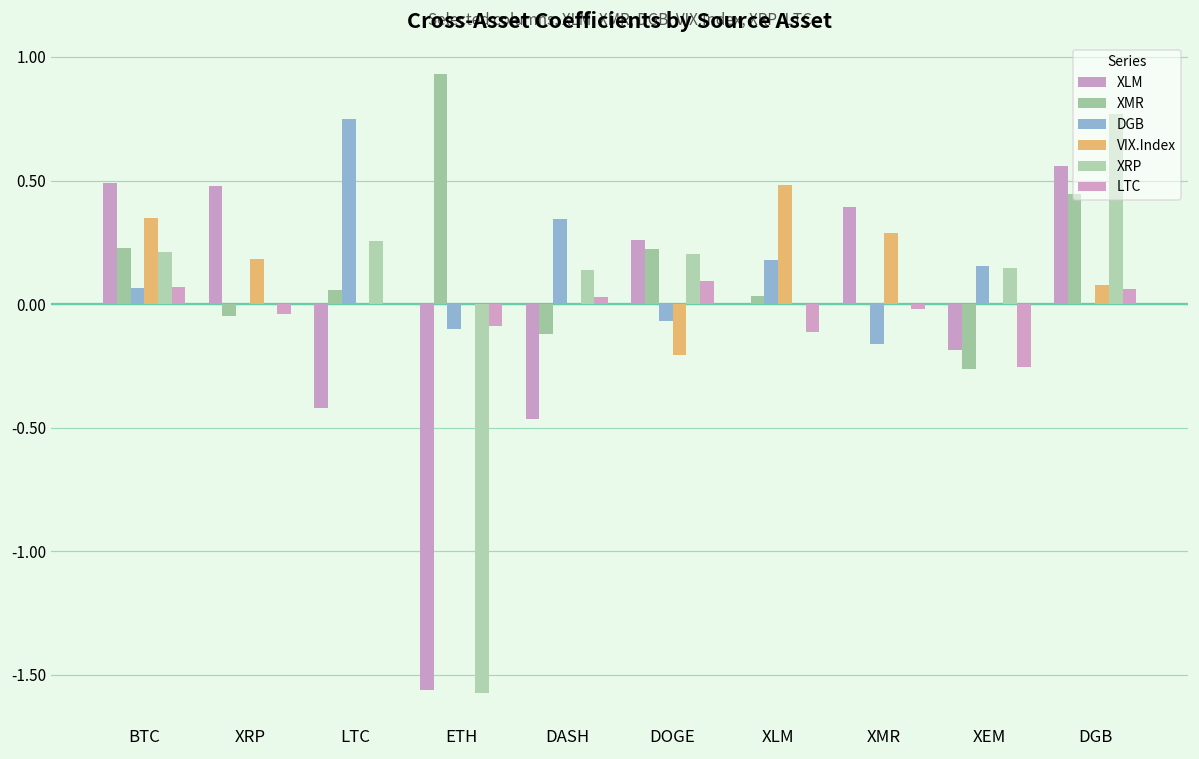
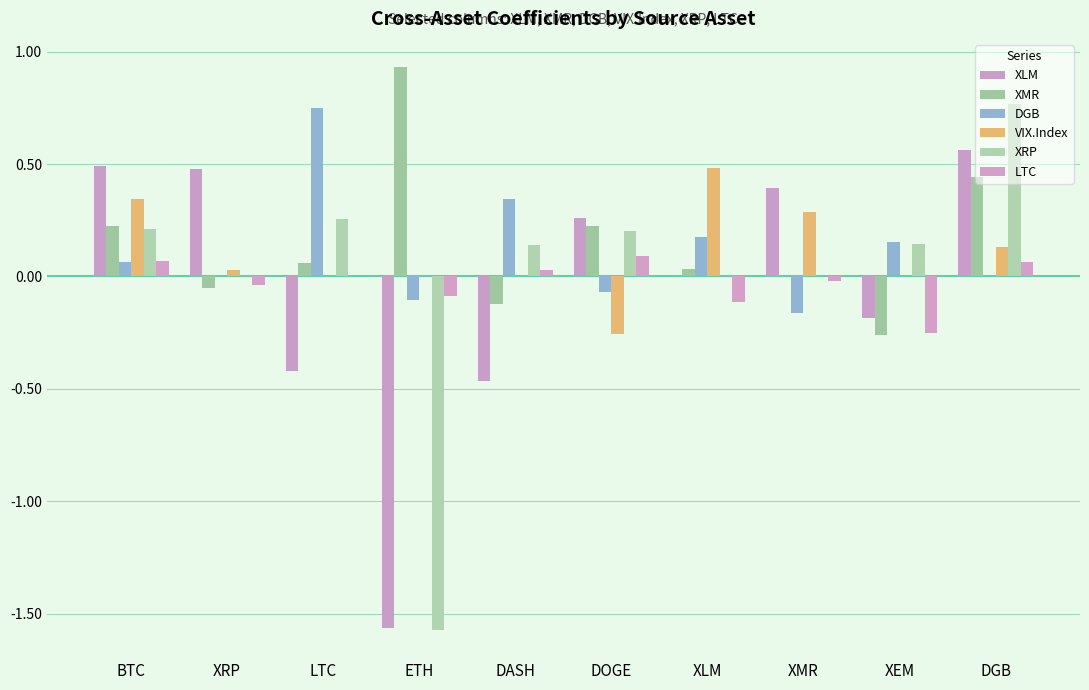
VIX.Index, XRP: 0.18 -> 0.03
VIX.Index, DOGE: -0.21 -> -0.26
VIX.Index, DGB: 0.08 -> 0.13
